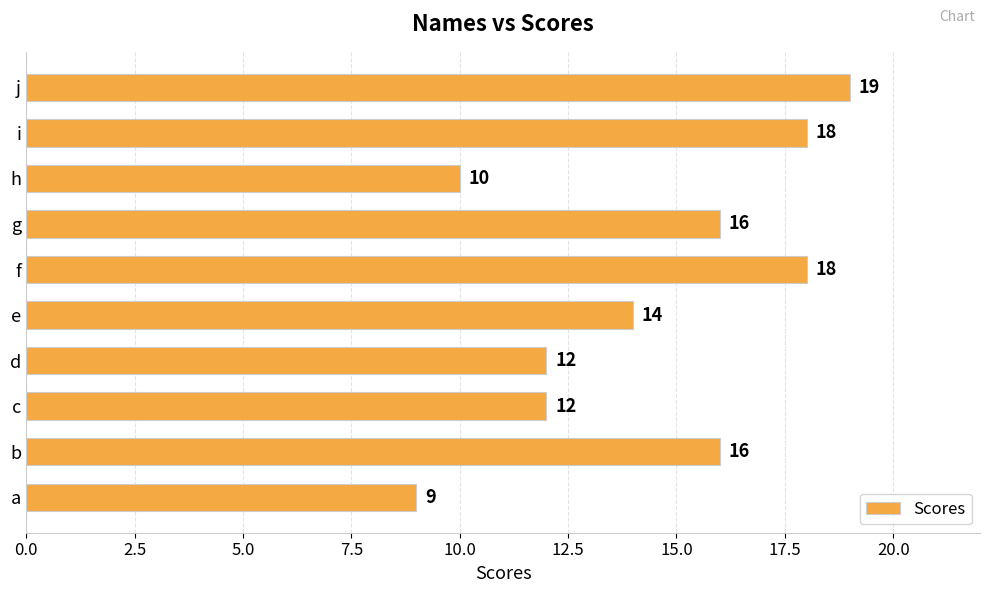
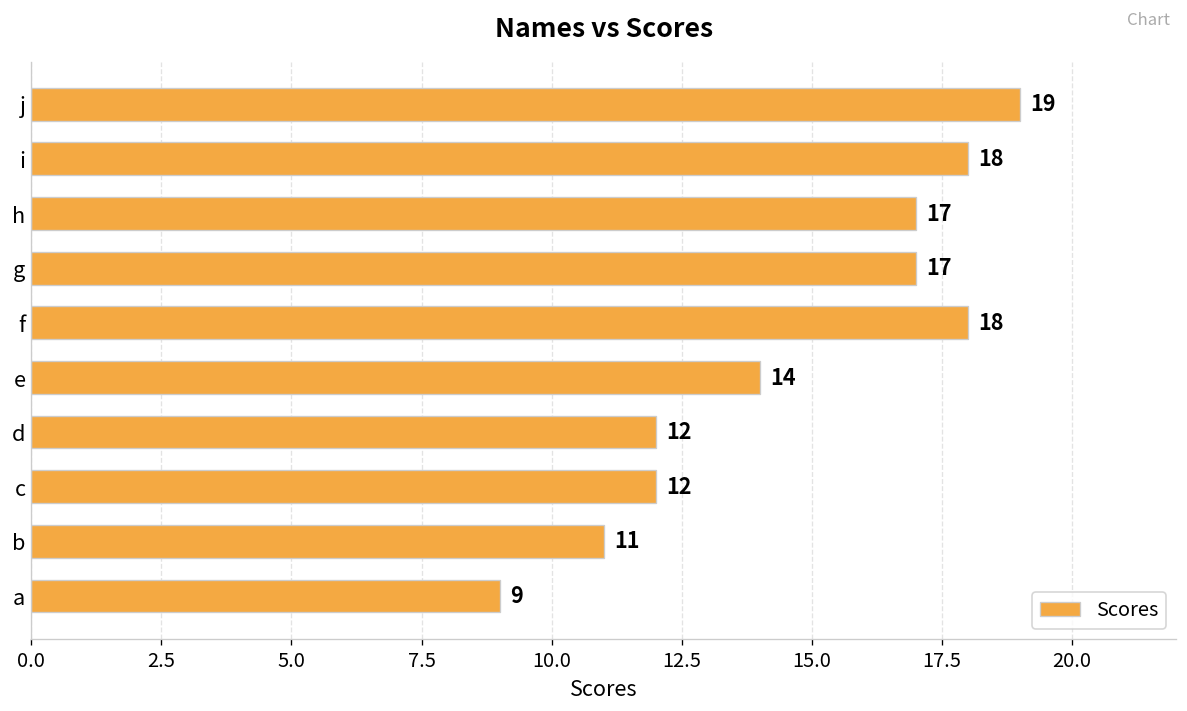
h: 10 -> 17
g: 16 -> 17
b: 16 -> 11
